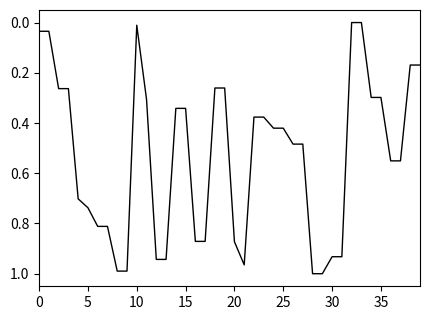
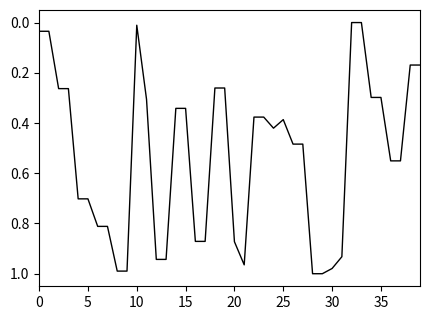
5: 0.74 -> 0.70
25: 0.42 -> 0.39
30: 0.93 -> 0.98
